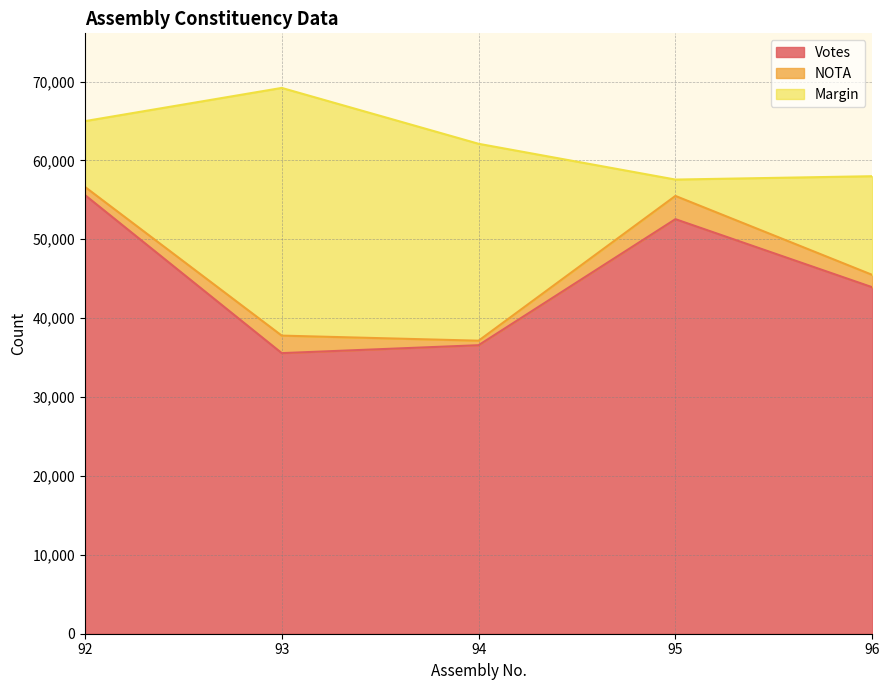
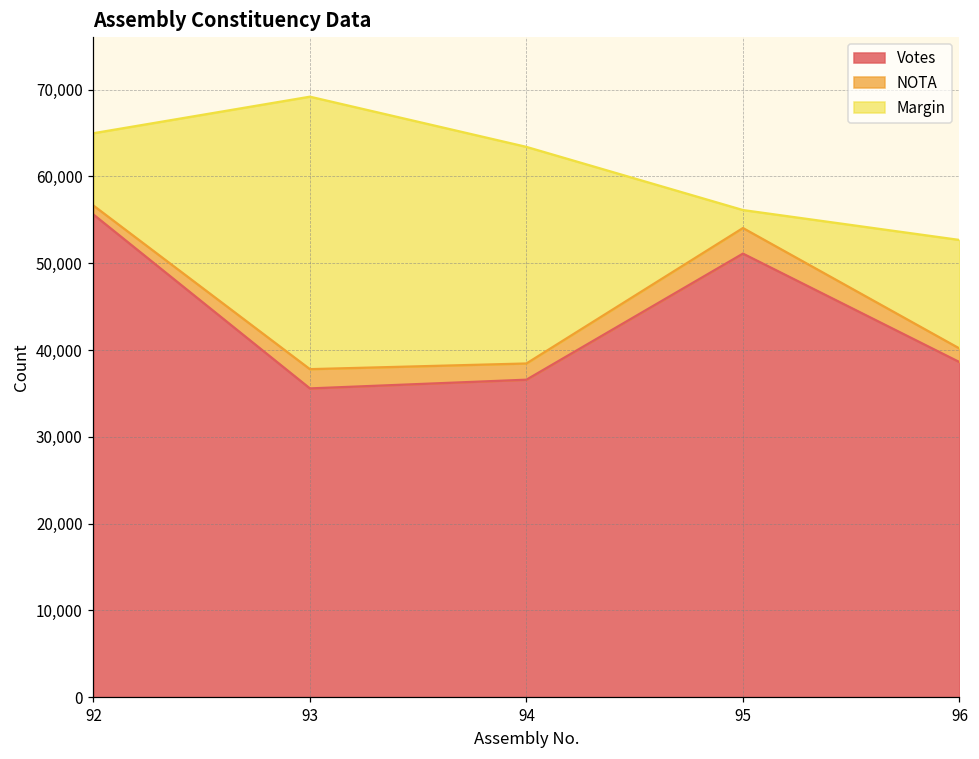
NOTA, 94: 1,000 -> 2,000
Votes, 95: 53,000 -> 51,000
Votes, 96: 44,000 -> 39,000
